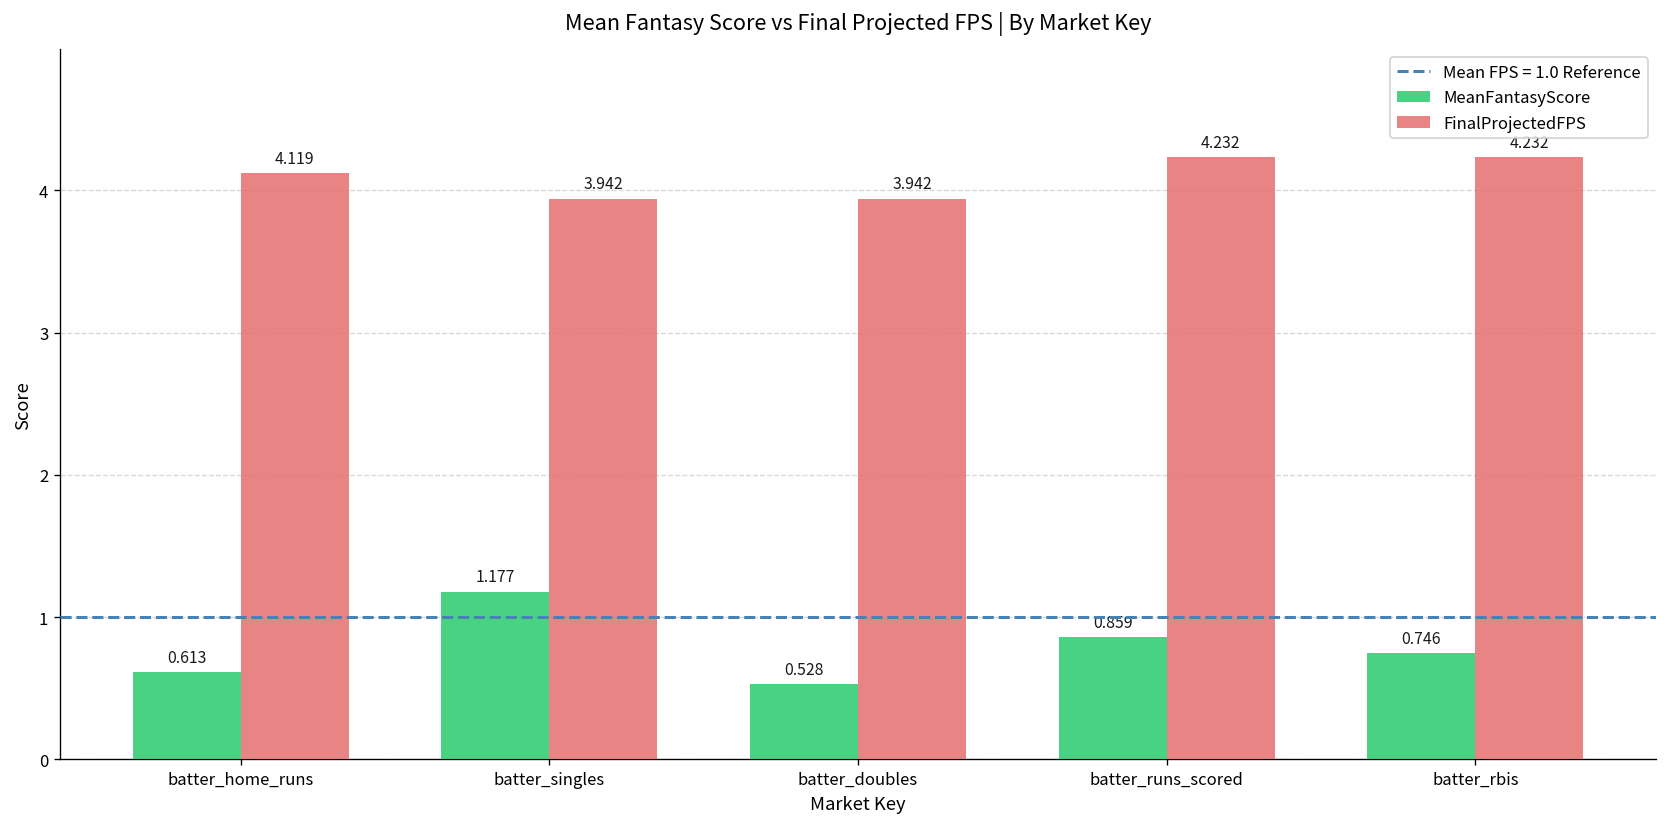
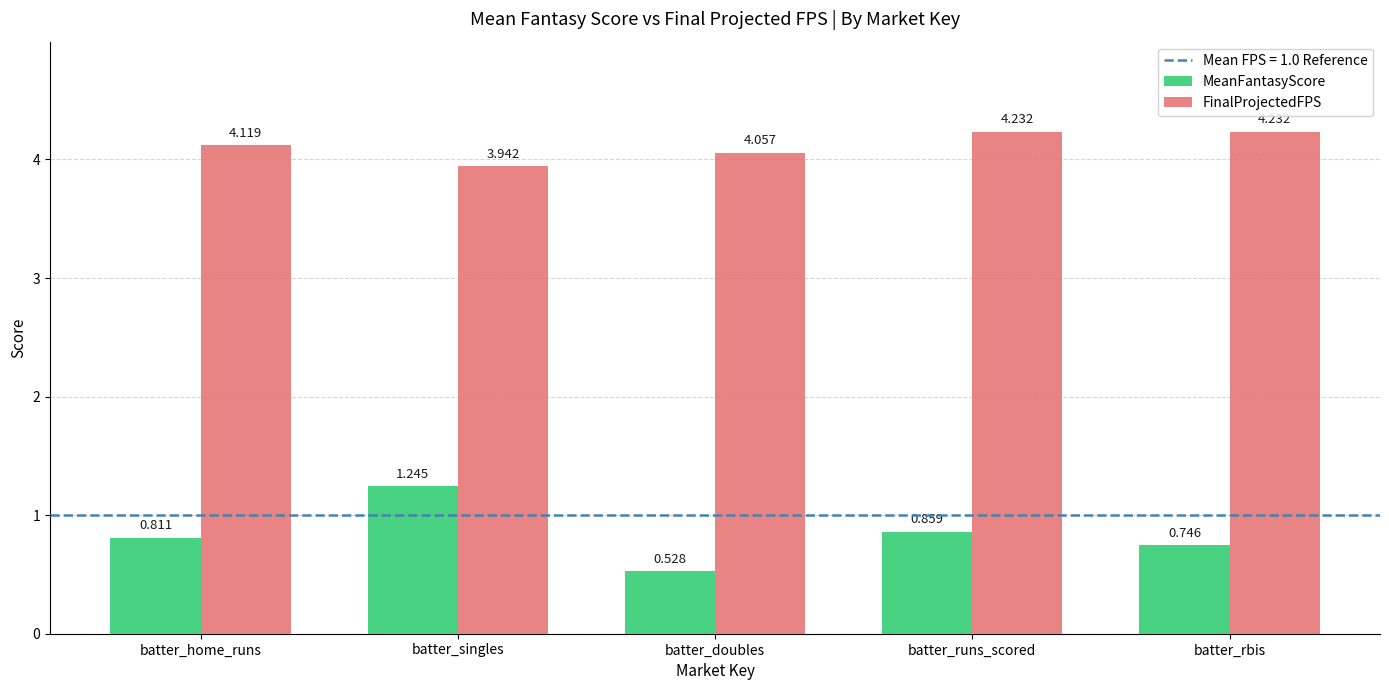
MeanFantasyScore, batter_home_runs: 0.613 -> 0.811
MeanFantasyScore, batter_singles: 1.177 -> 1.245
FinalProjectedFPS, batter_doubles: 3.942 -> 4.057
